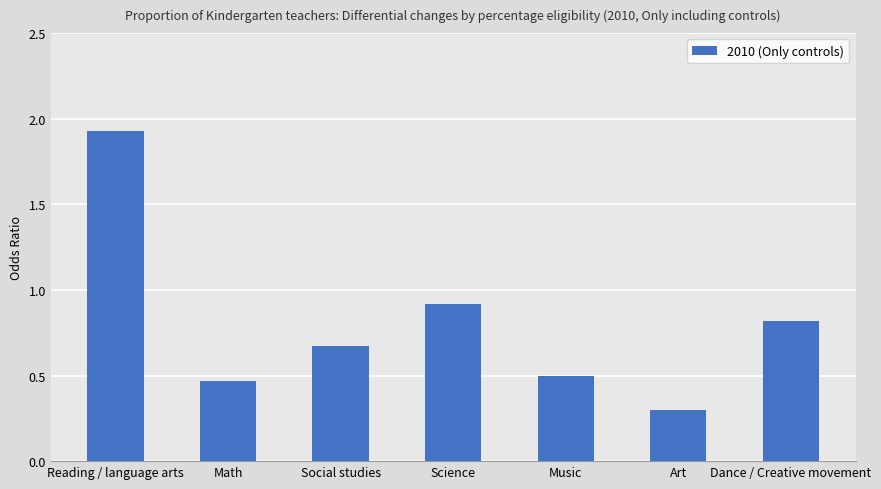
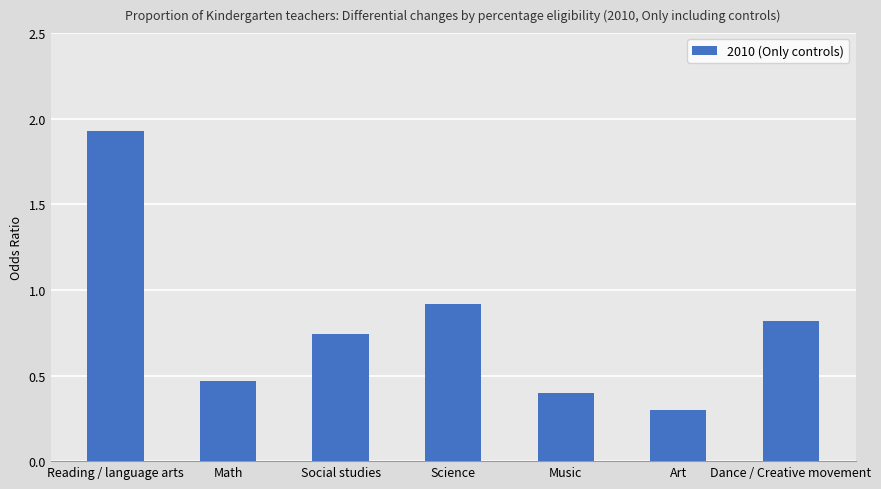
Social studies: 0.67 -> 0.74
Music: 0.5 -> 0.4
